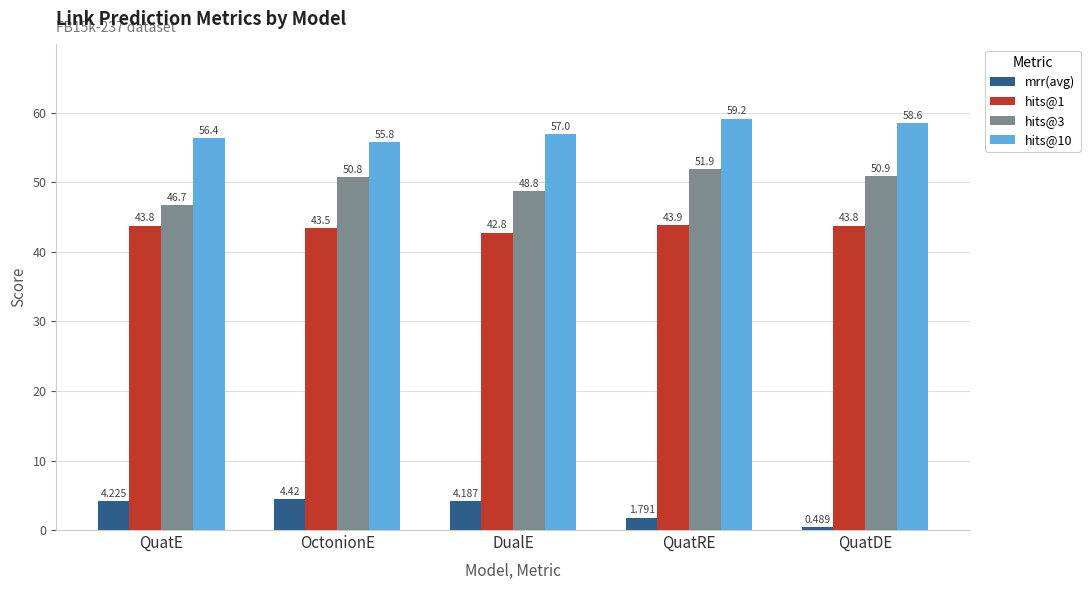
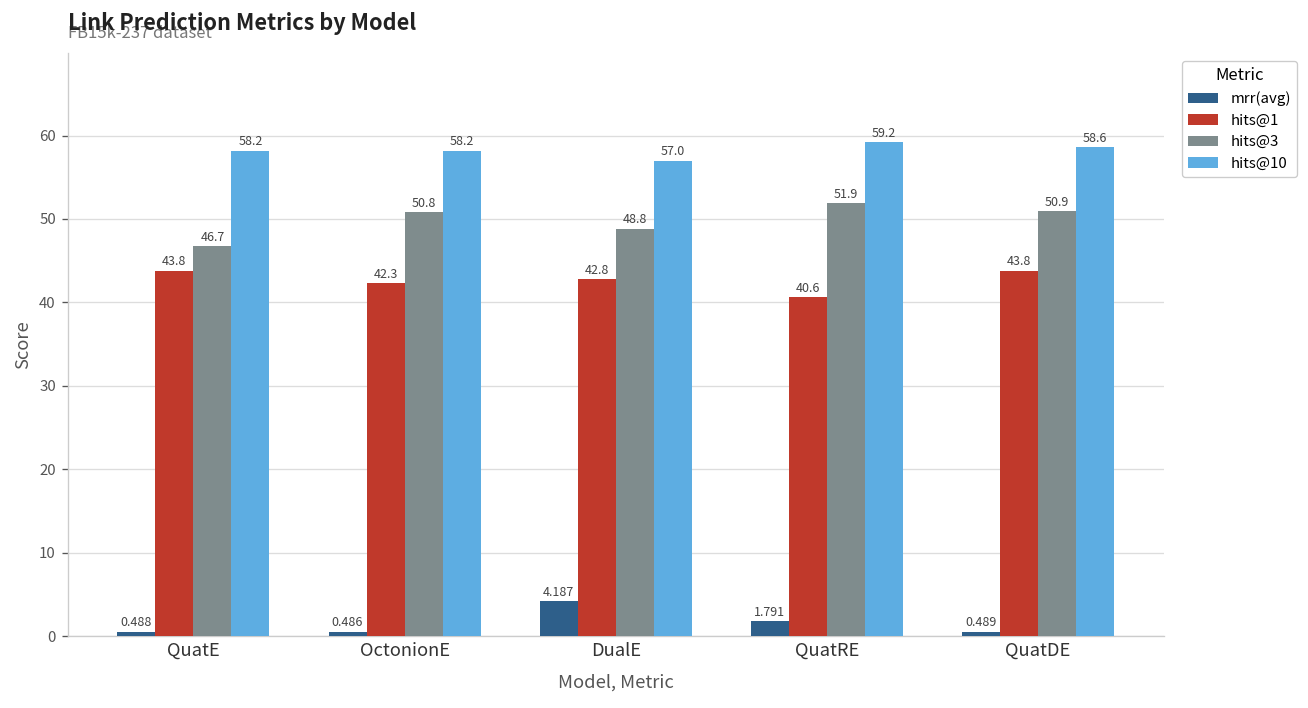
mrr(avg), QuatE: 4.225 -> 0.488
hits@10, QuatE: 56.4 -> 58.2
mrr(avg), OctonionE: 4.42 -> 0.486
hits@1, OctonionE: 43.5 -> 42.3
hits@10, OctonionE: 55.8 -> 58.2
hits@1, QuatRE: 43.9 -> 40.6
